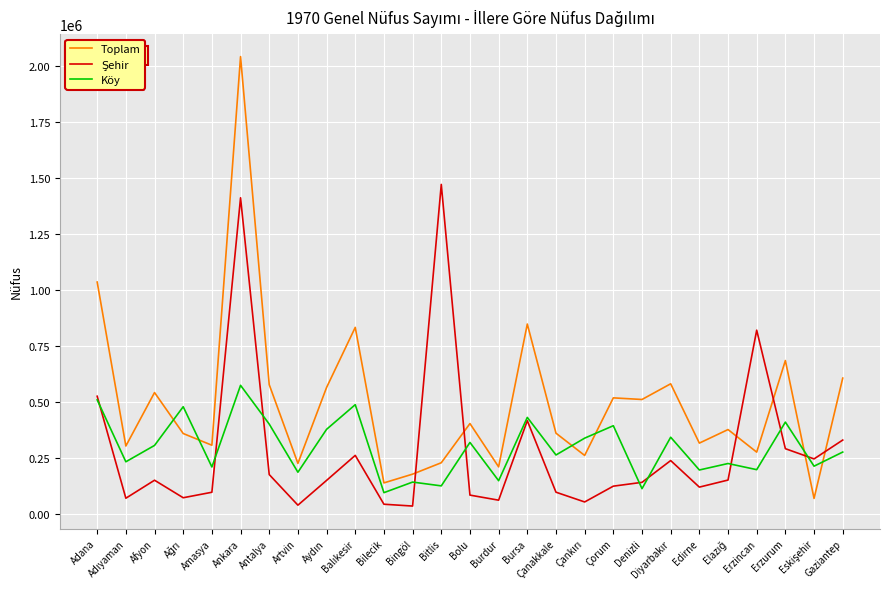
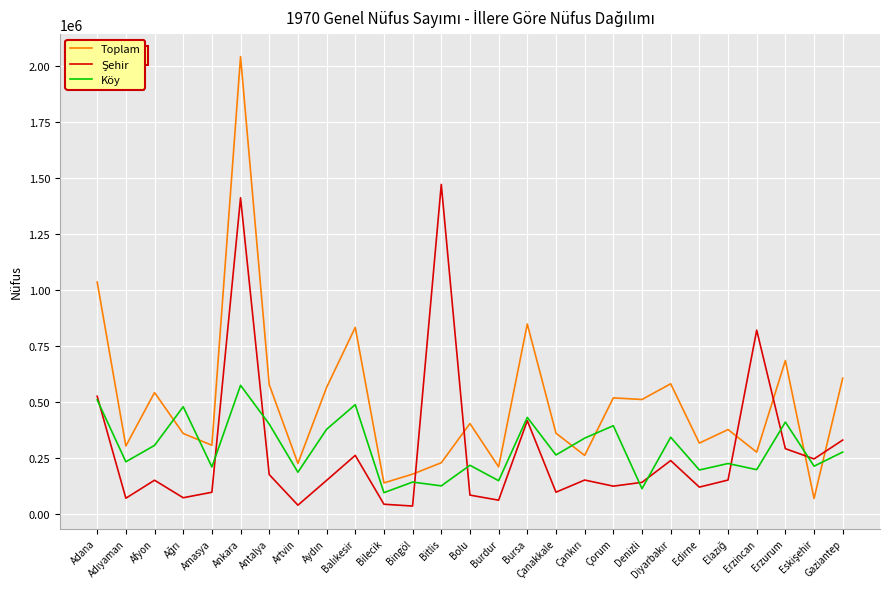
Köy, Bolu: 320000 -> 220000
Şehir, Çankırı: 50000 -> 150000
